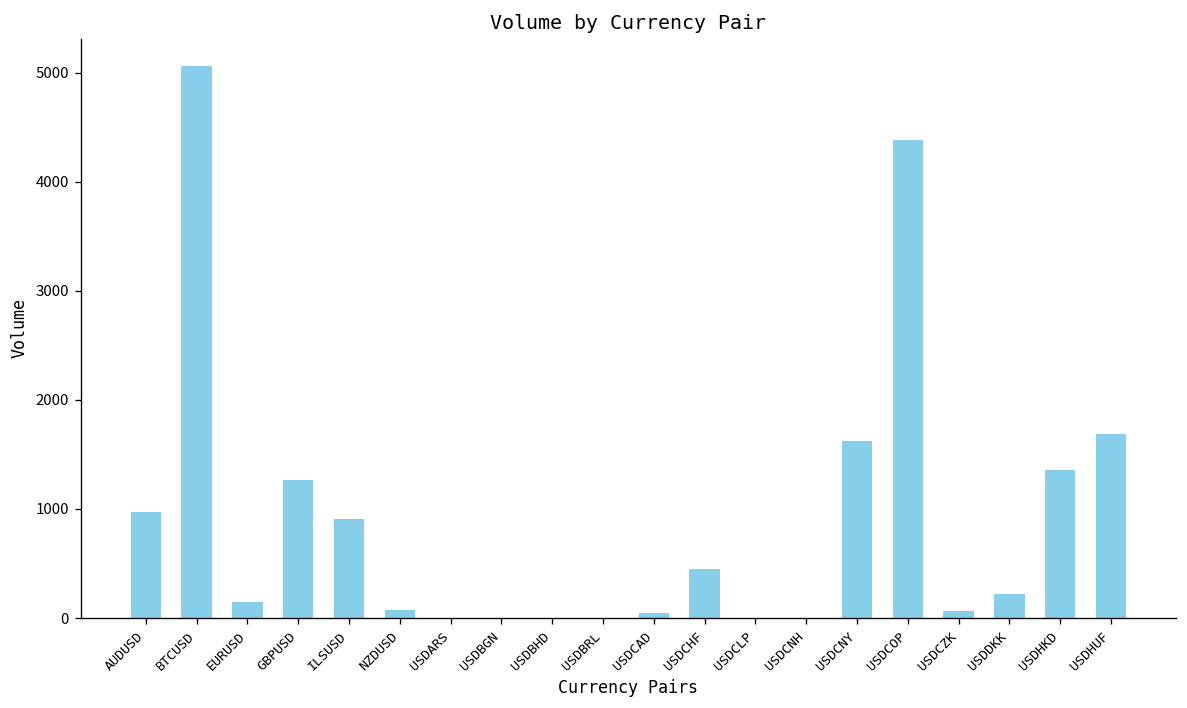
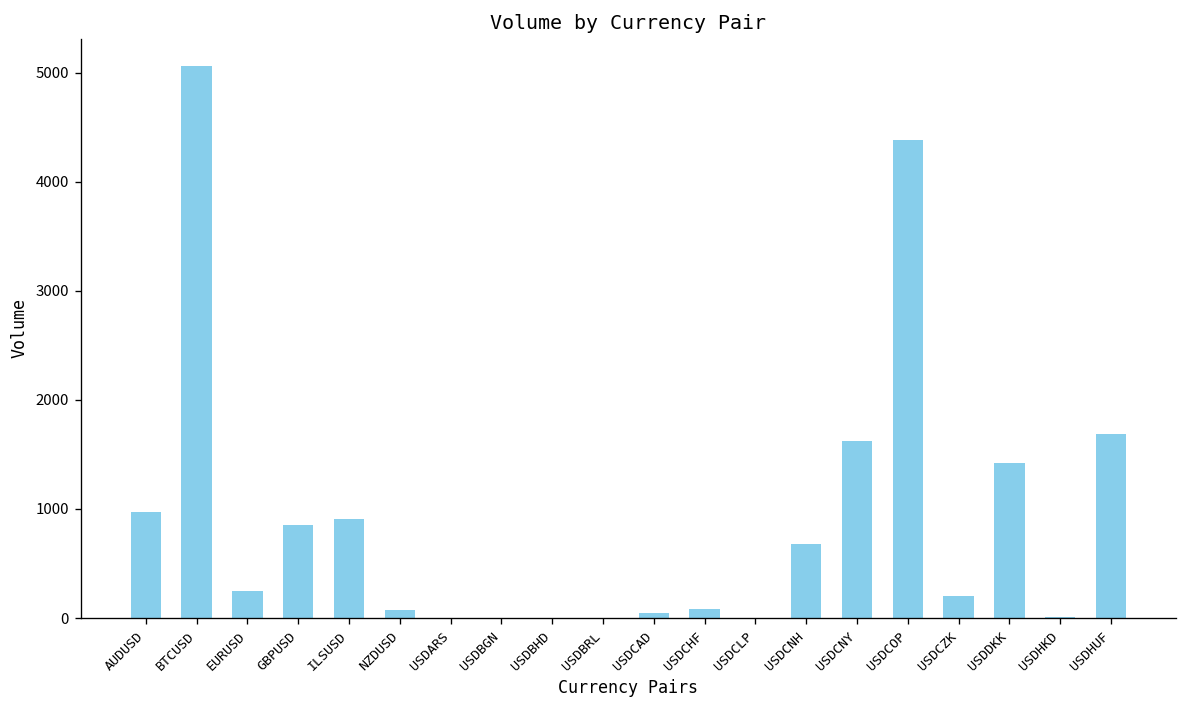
EURUSD: 150 -> 250
GBPUSD: 1300 -> 900
USDCHF: 400 -> 100
USDCNH: 0 -> 700
USDCZK: 100 -> 200
USDDKK: 200 -> 1400
USDHKD: 1400 -> 0
